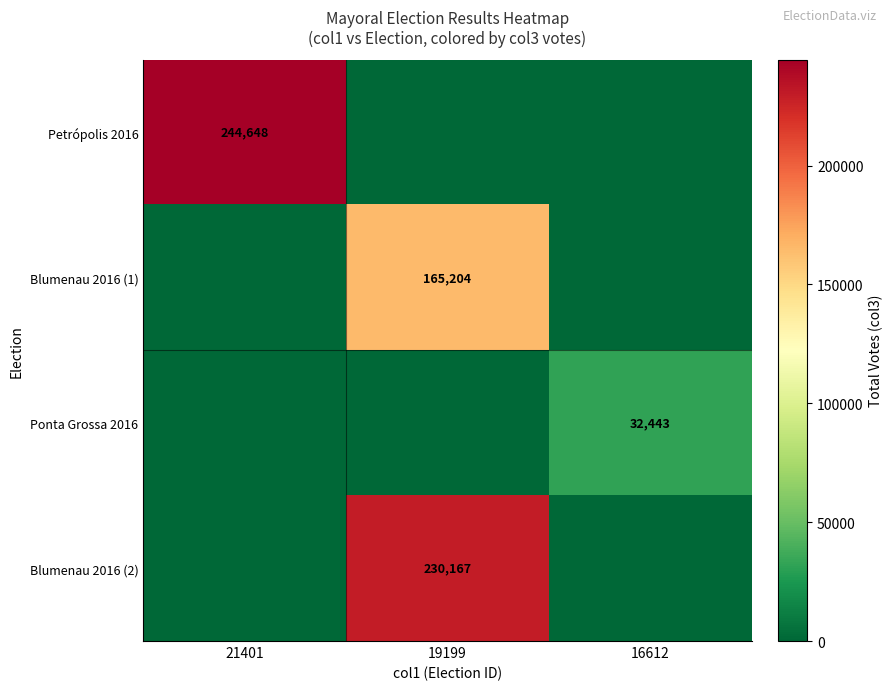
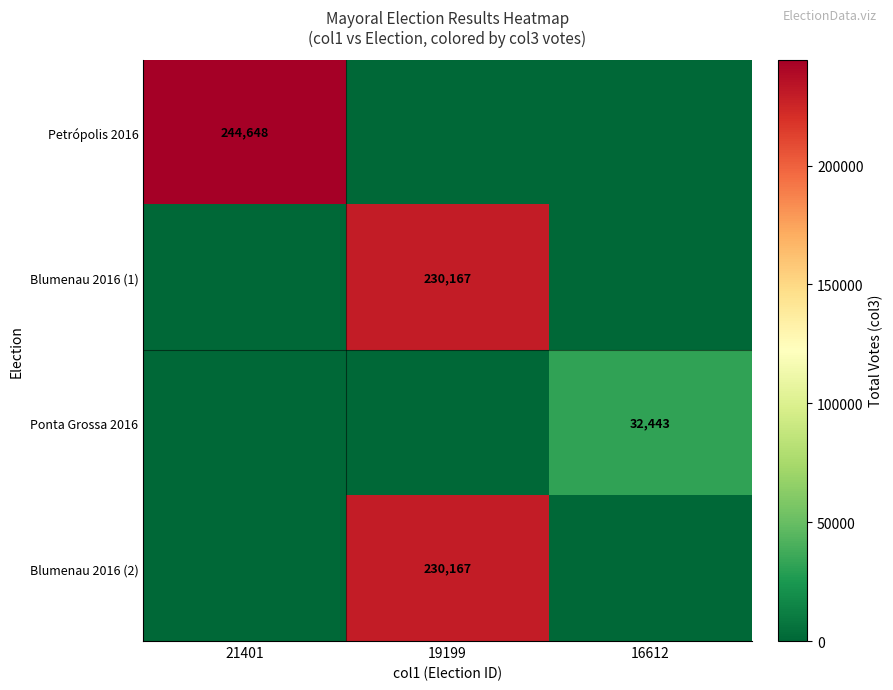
Blumenau 2016 (1), 19199: 165,204 -> 230,167
